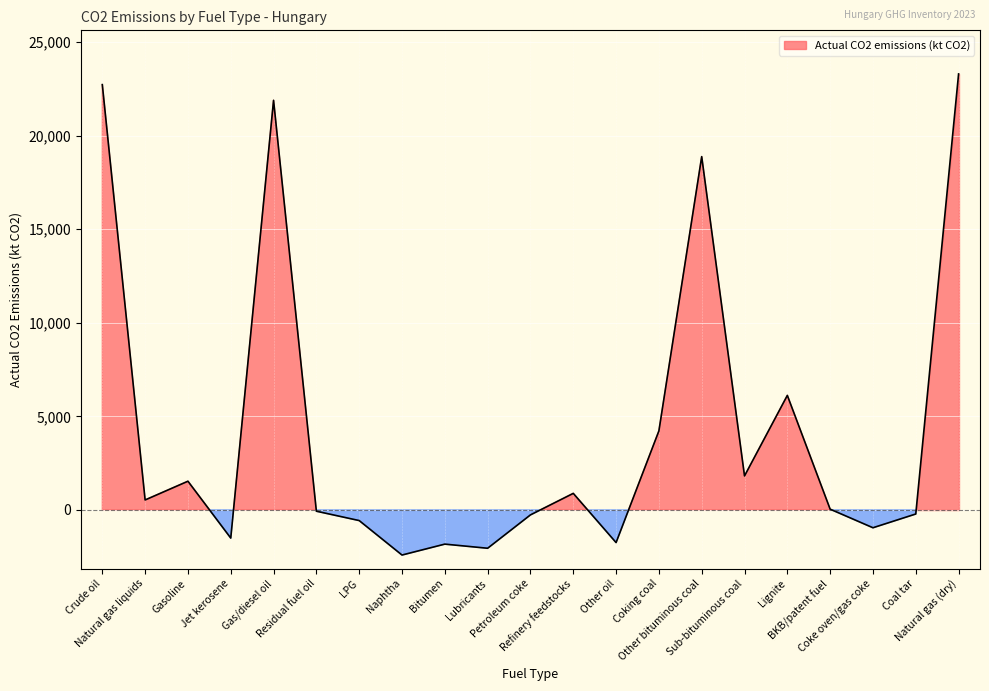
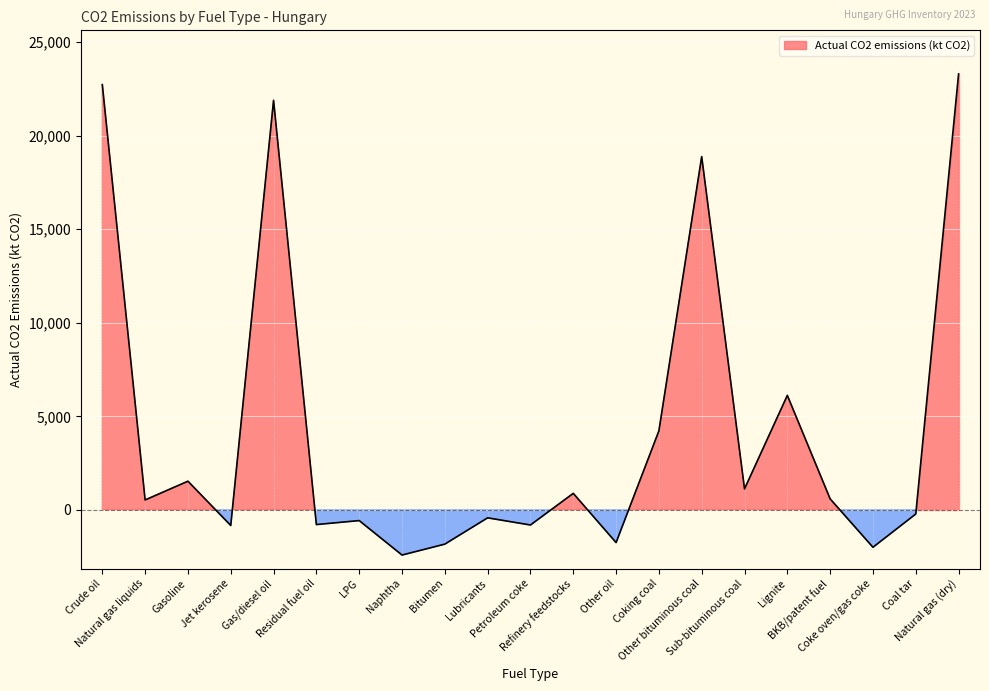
Jet kerosene: -1,500 -> -800
Residual fuel oil: -100 -> -800
Lubricants: -2,000 -> -400
Petroleum coke: -300 -> -800
Sub-bituminous coal: 1,800 -> 1,100
BKB/patent fuel: 0 -> 600
Coke oven/gas coke: -1,000 -> -2,000
